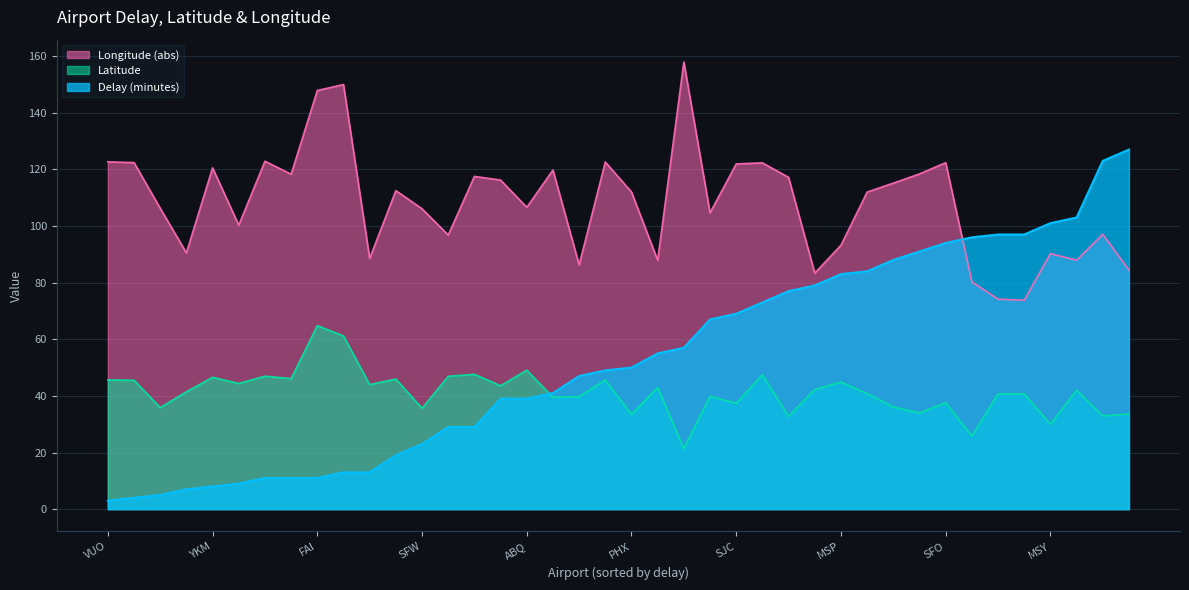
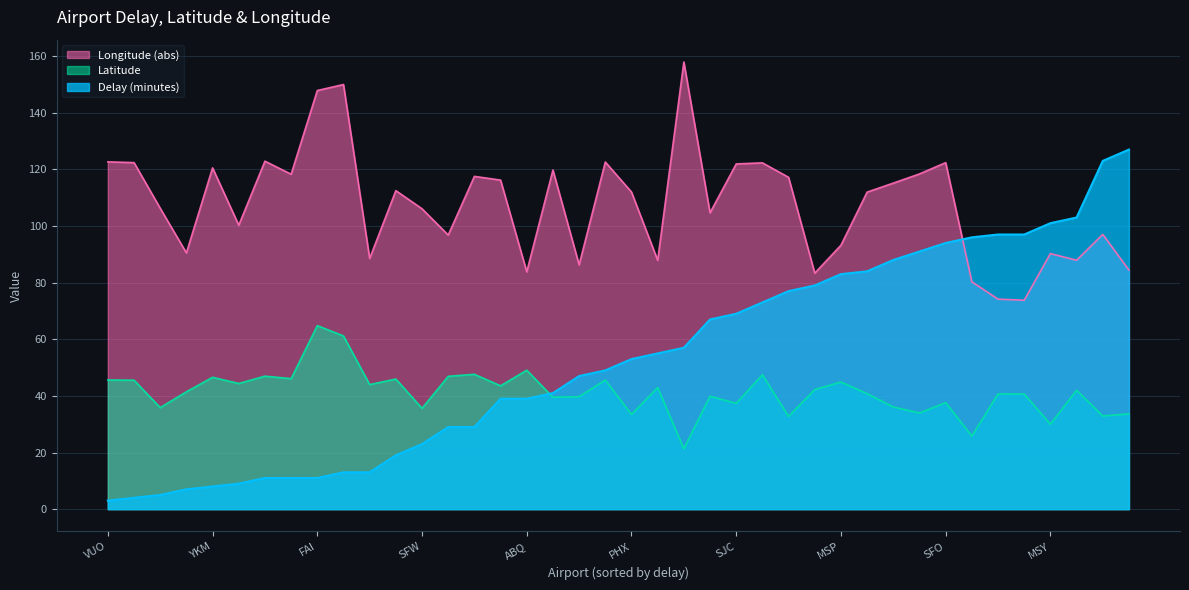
Longitude (abs), ABQ: 107 -> 84
Delay (minutes), PHX: 50 -> 53
